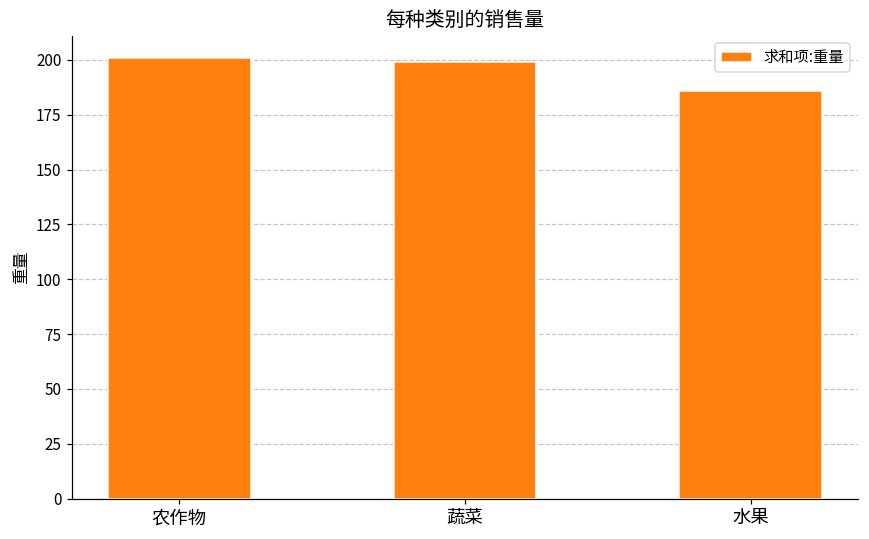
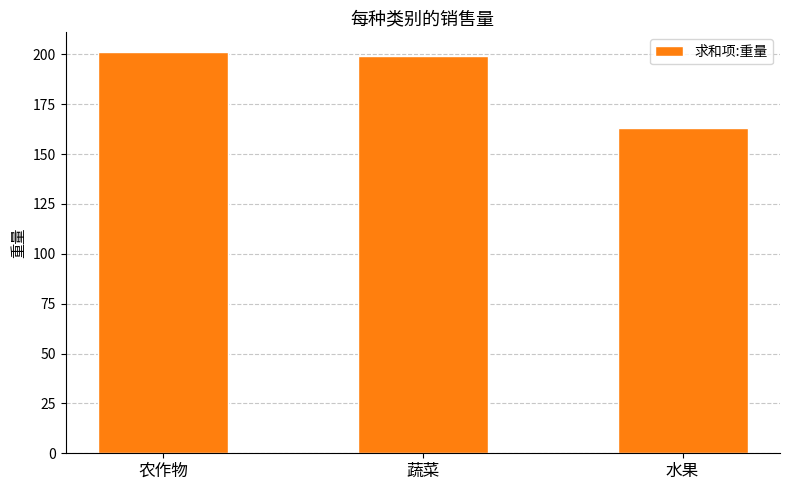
水果: 186 -> 163
